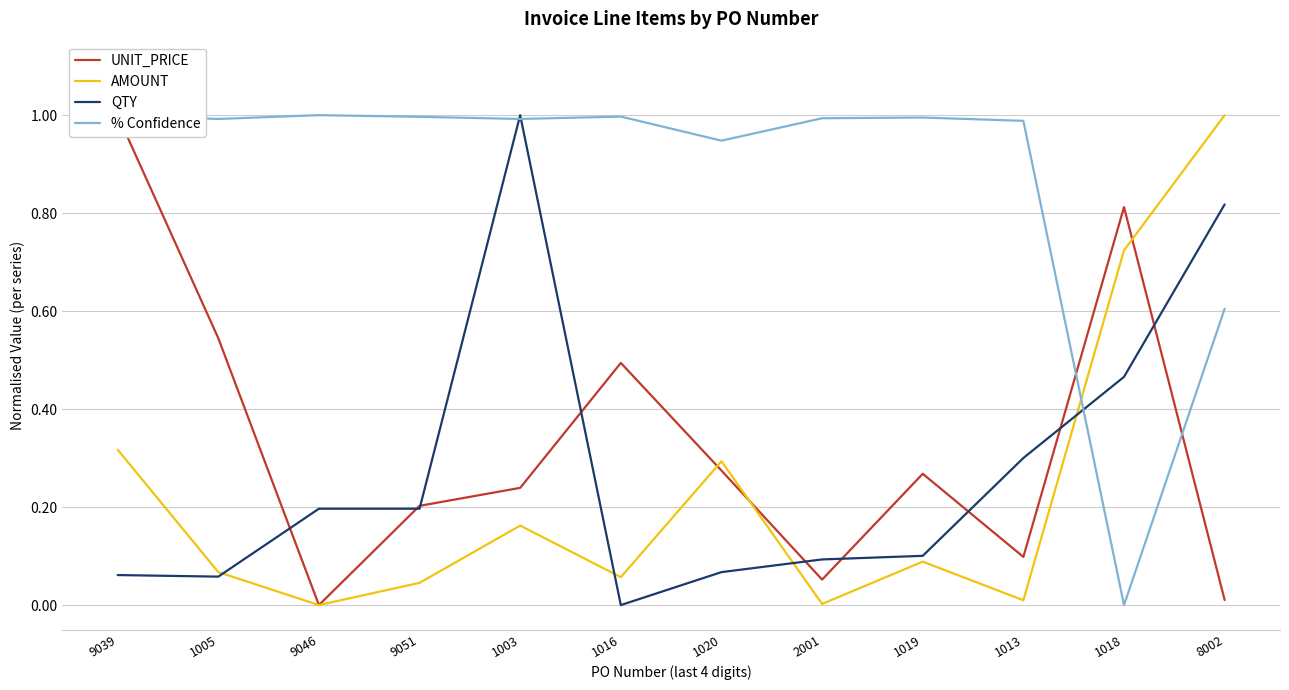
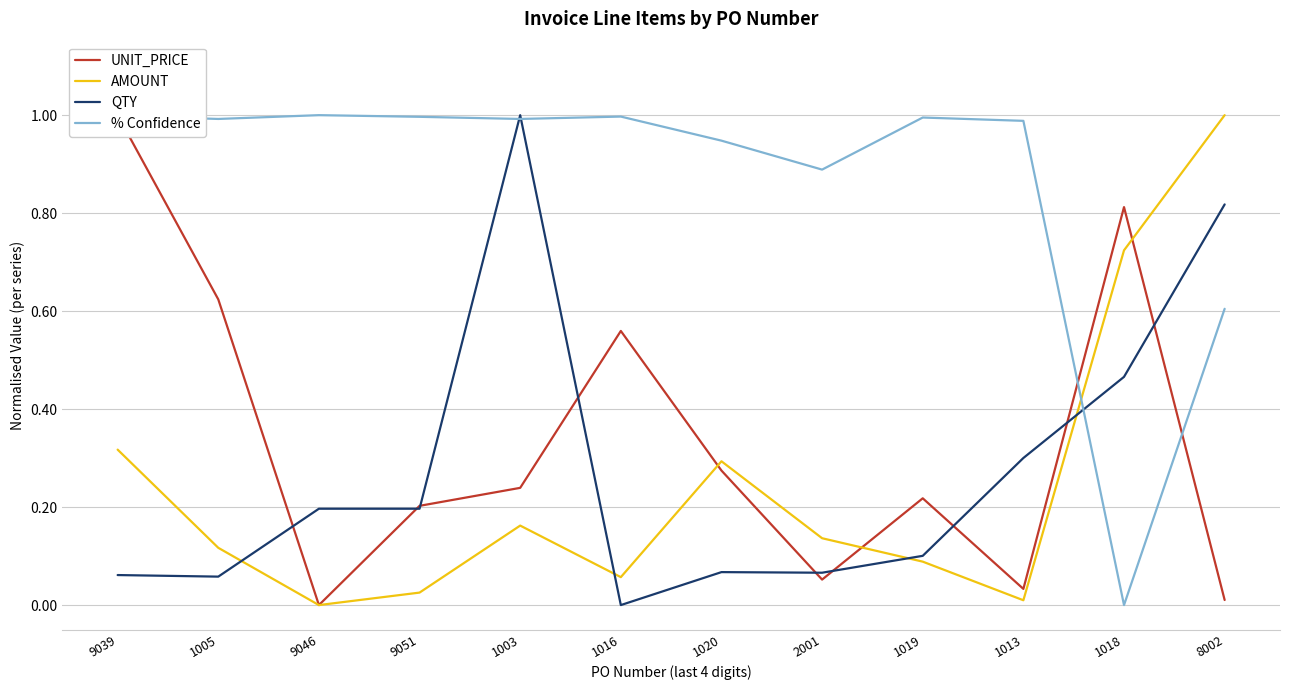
UNIT_PRICE, 1005: 0.54 -> 0.62
AMOUNT, 1005: 0.07 -> 0.12
AMOUNT, 9051: 0.05 -> 0.03
UNIT_PRICE, 1016: 0.49 -> 0.56
AMOUNT, 2001: 0.00 -> 0.14
QTY, 2001: 0.09 -> 0.07
% Confidence, 2001: 0.99 -> 0.89
UNIT_PRICE, 1019: 0.27 -> 0.22
UNIT_PRICE, 1013: 0.10 -> 0.03
